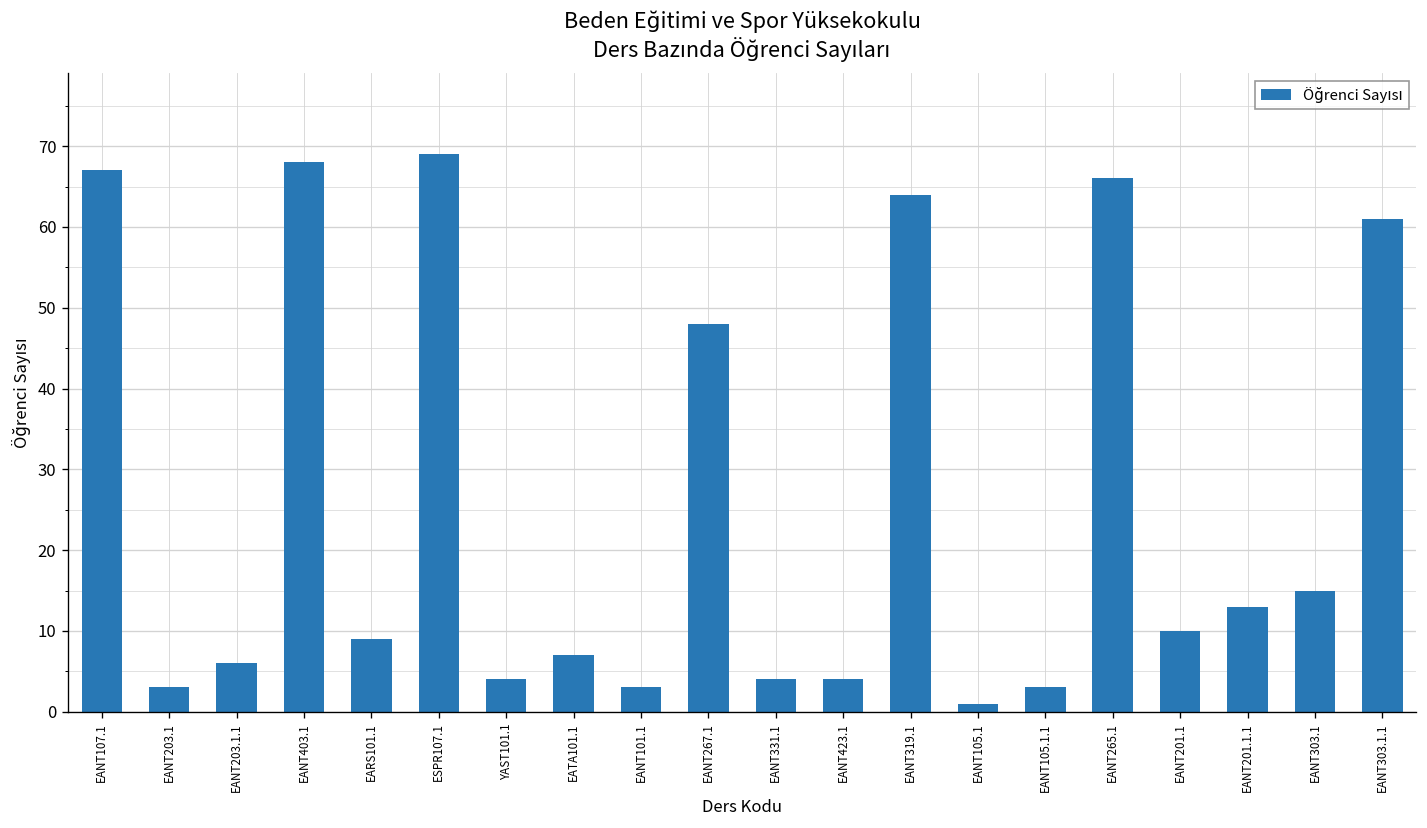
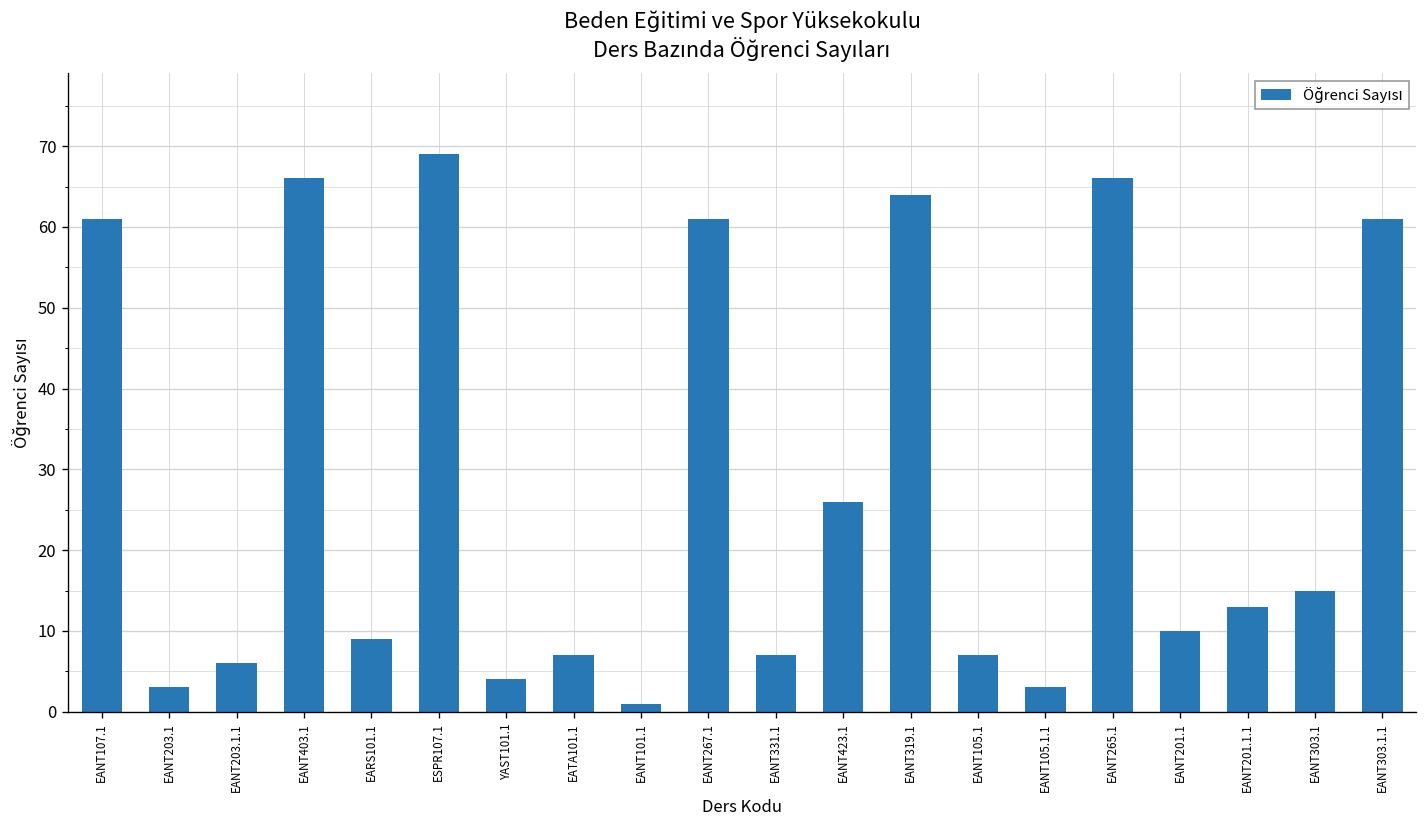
EANT107.1: 67 -> 61
EANT403.1: 68 -> 66
EANT101.1: 3 -> 1
EANT267.1: 48 -> 61
EANT331.1: 4 -> 7
EANT423.1: 4 -> 26
EANT105.1: 1 -> 7
